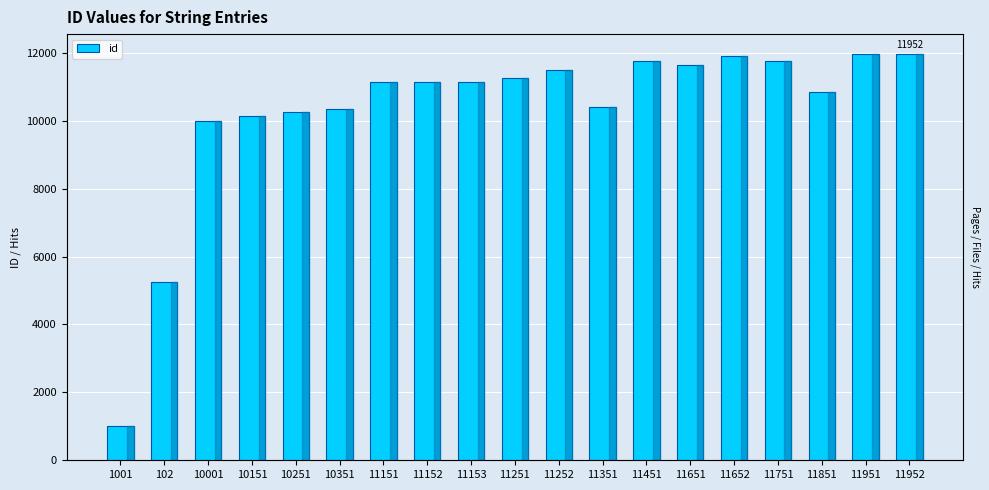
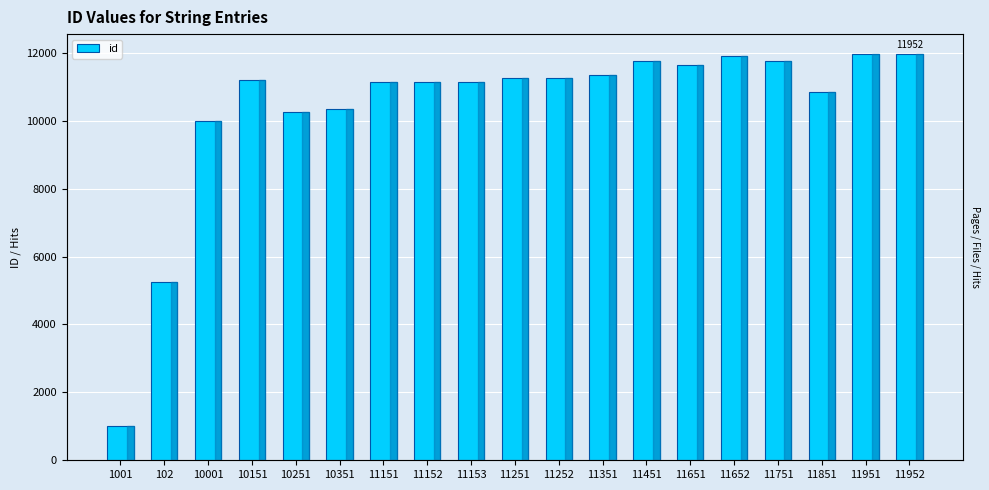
10151: 10200 -> 11200
11252: 11500 -> 11300
11351: 10400 -> 11400
